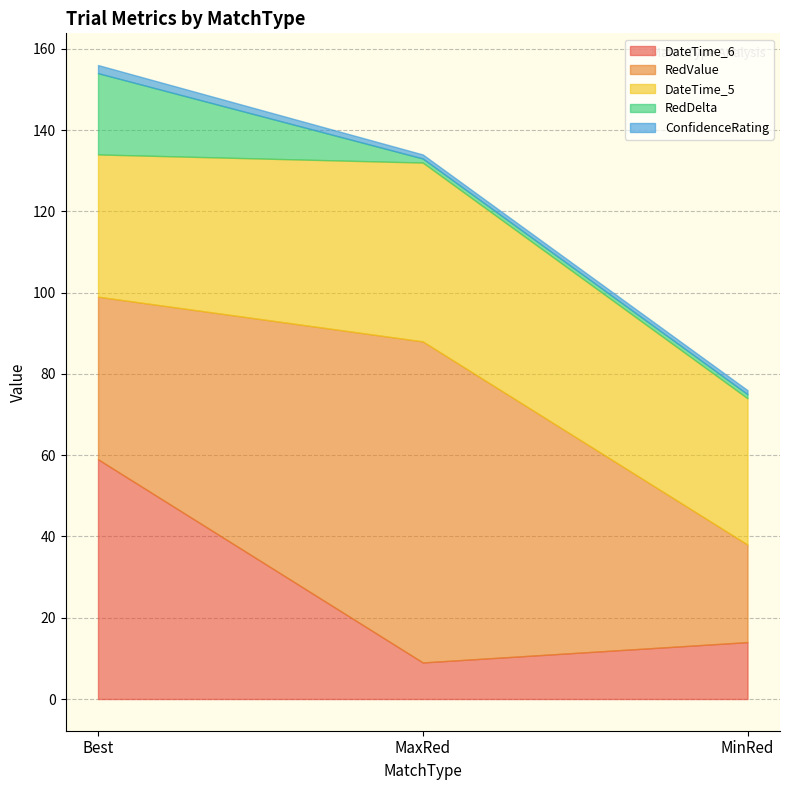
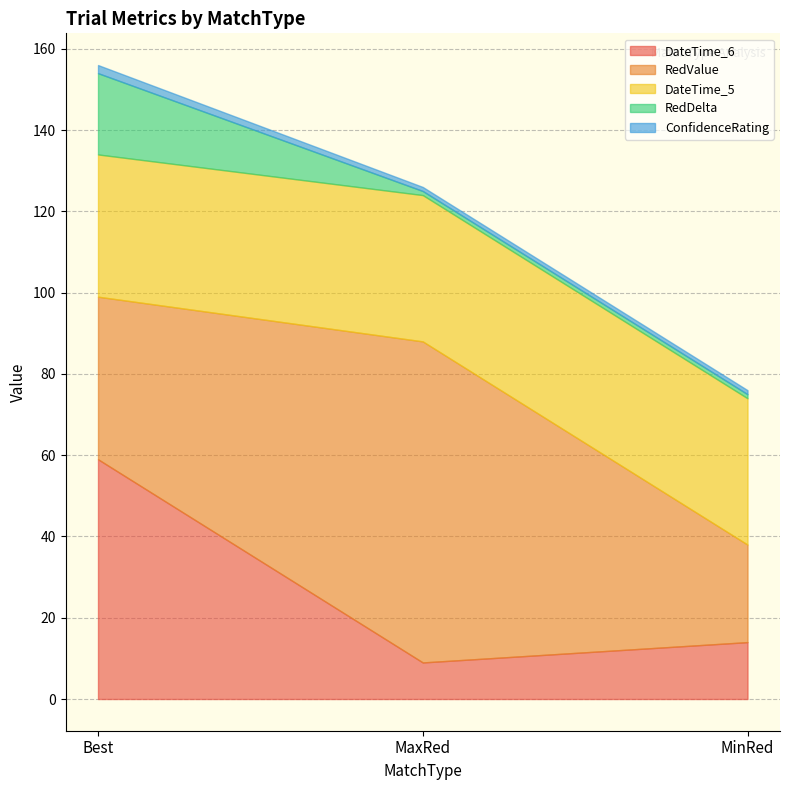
DateTime_5, MaxRed: 44 -> 36
